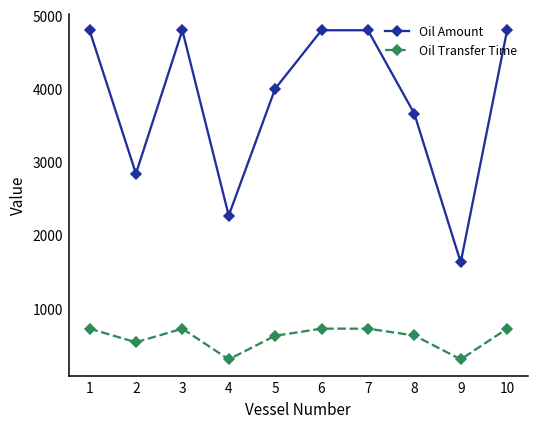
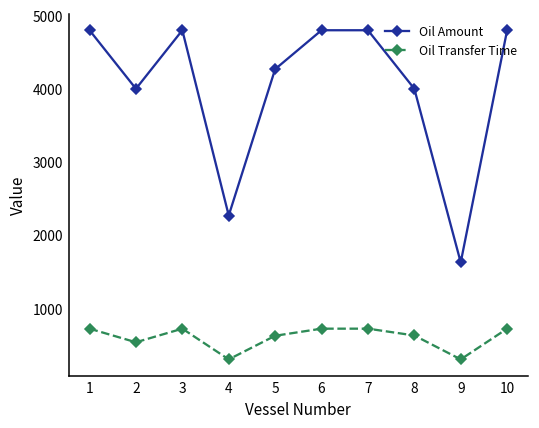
Oil Amount, 2: 2800 -> 4000
Oil Amount, 5: 4000 -> 4300
Oil Amount, 8: 3700 -> 4000
